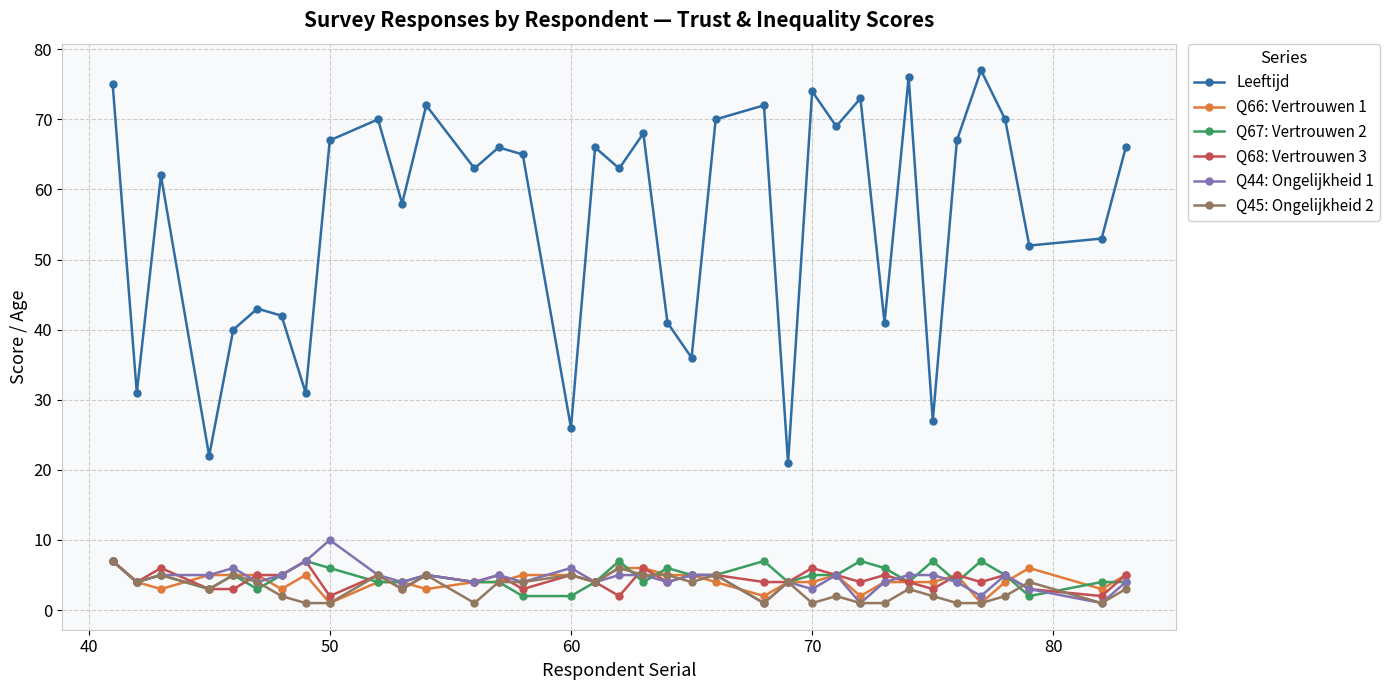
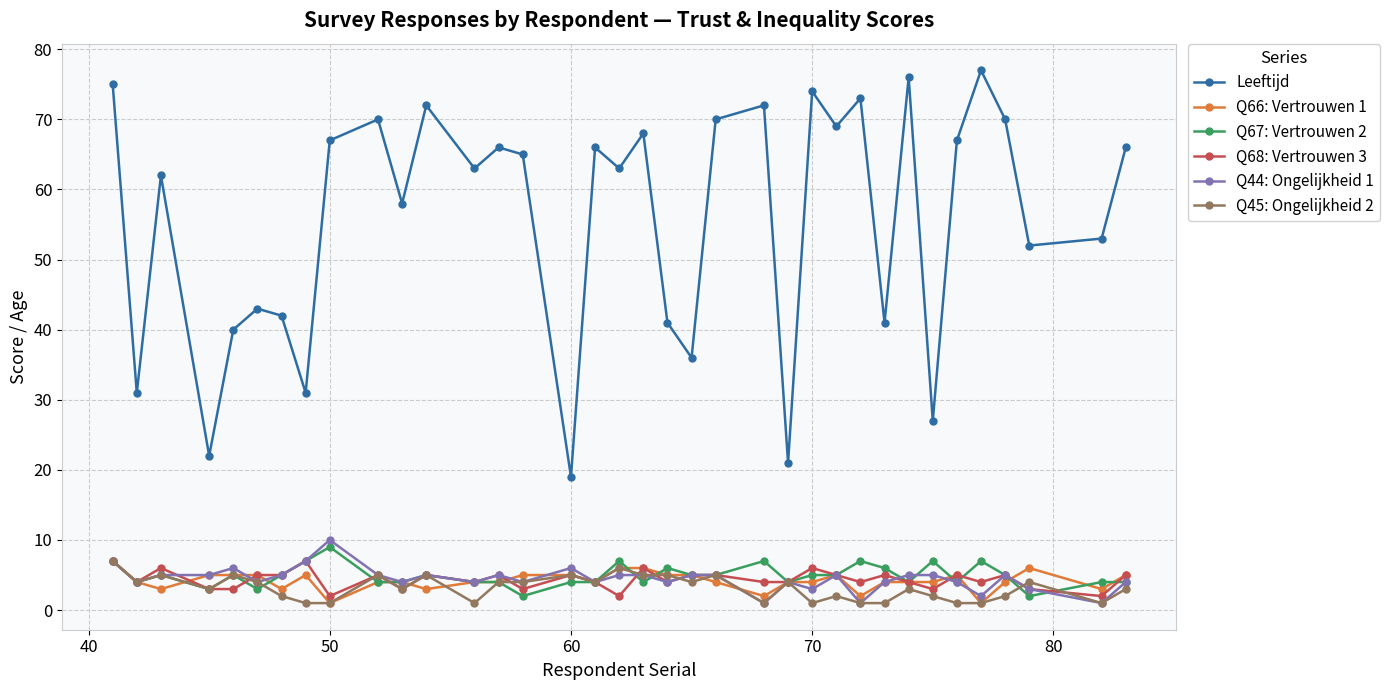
Q67: Vertrouwen 2, 50: 6 -> 9
Leeftijd, 60: 26 -> 19
Q67: Vertrouwen 2, 60: 2 -> 4
